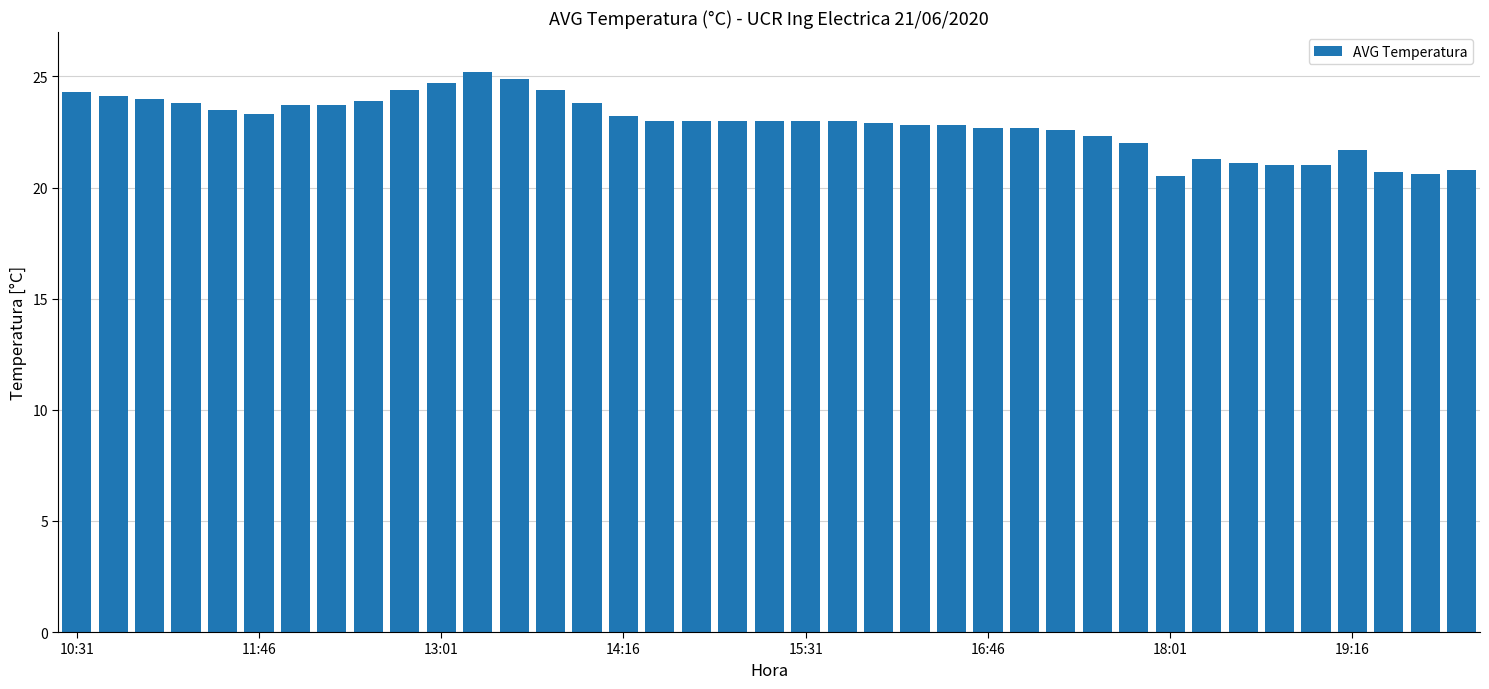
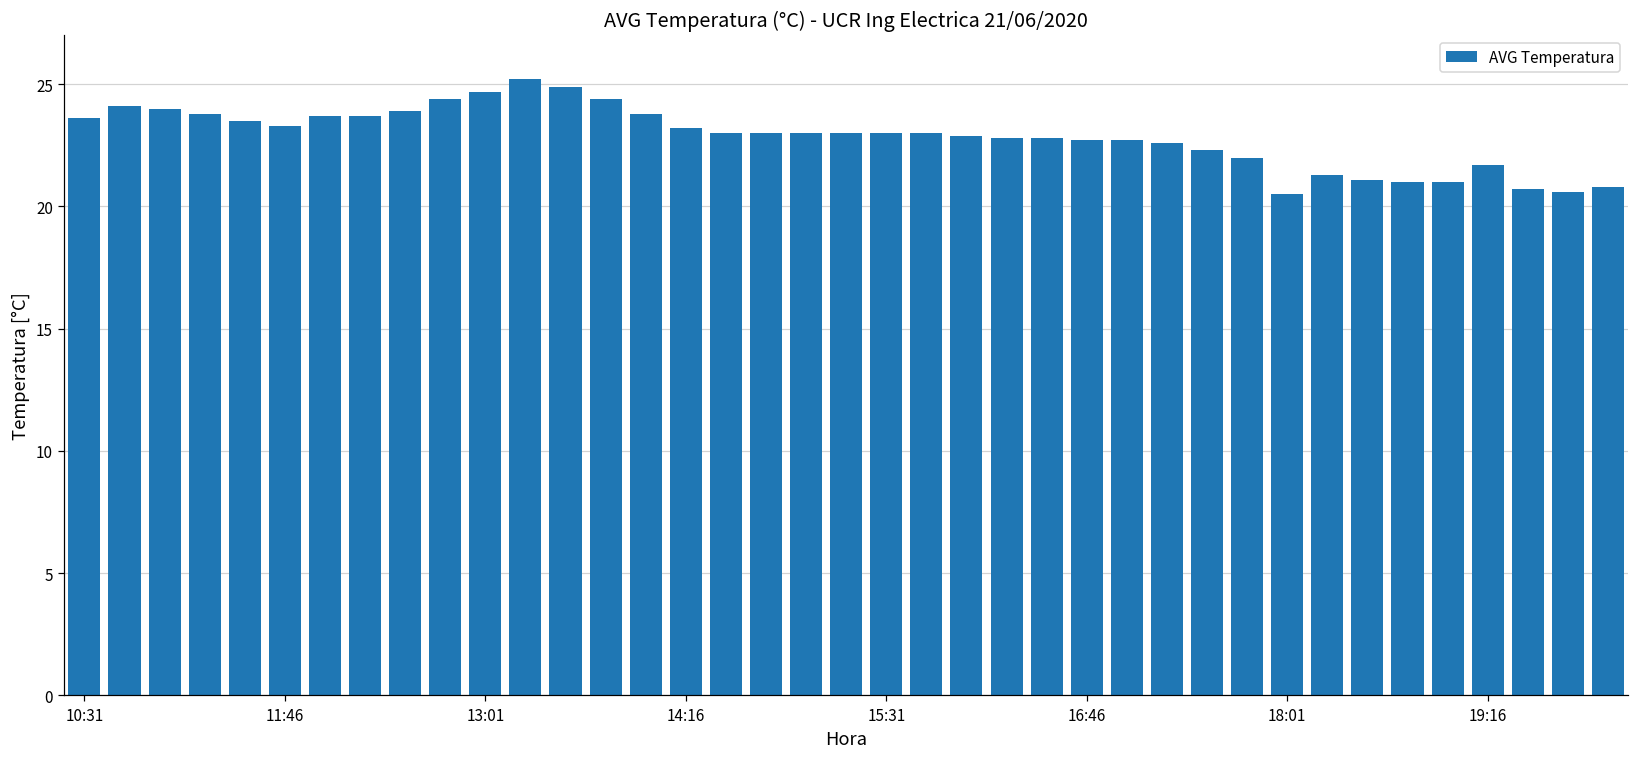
10:31: 24.3 -> 23.6
